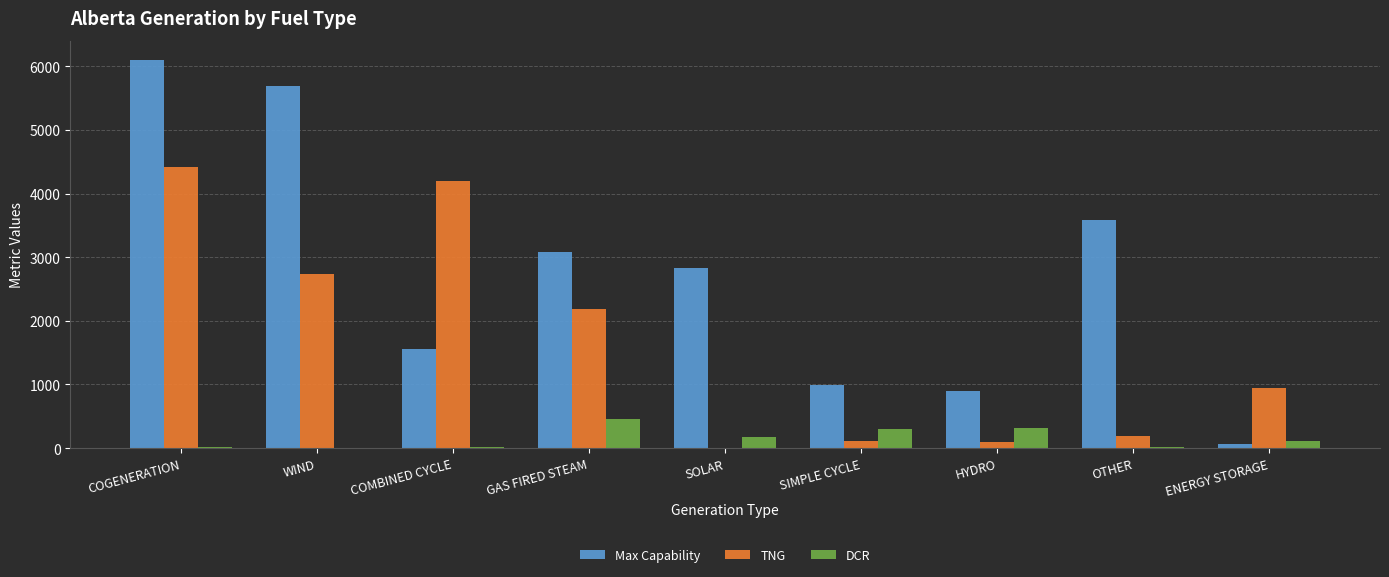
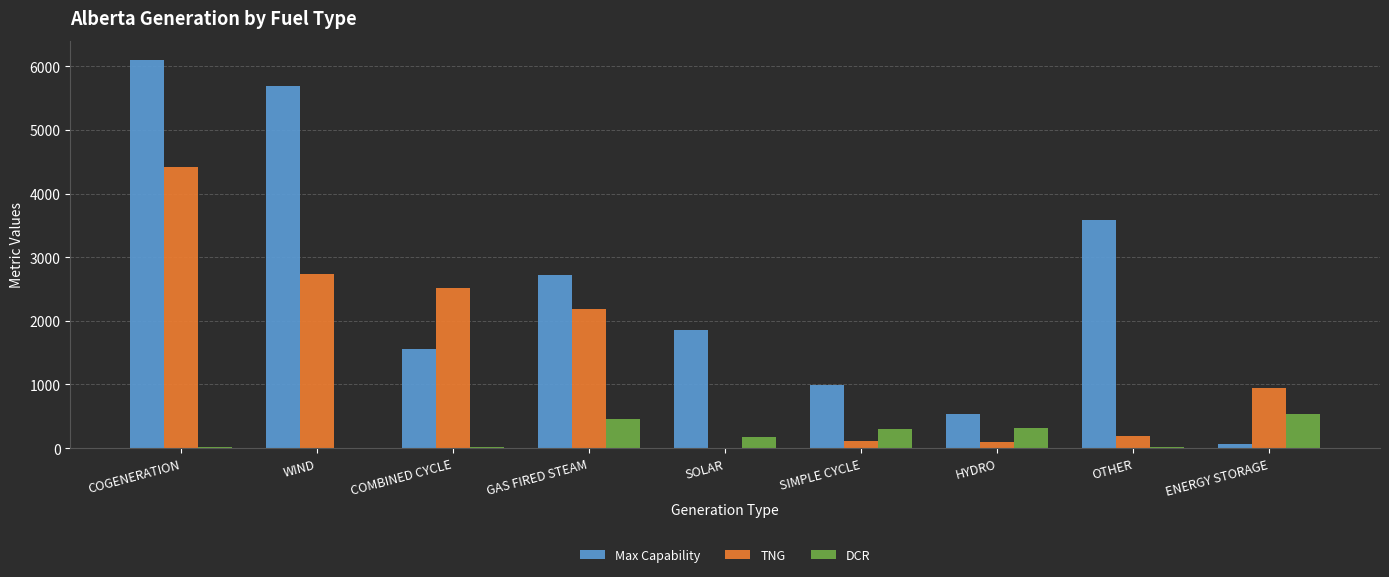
TNG, COMBINED CYCLE: 4200 -> 2500
Max Capability, GAS FIRED STEAM: 3100 -> 2700
Max Capability, SOLAR: 2800 -> 1900
Max Capability, HYDRO: 900 -> 500
DCR, ENERGY STORAGE: 100 -> 500
